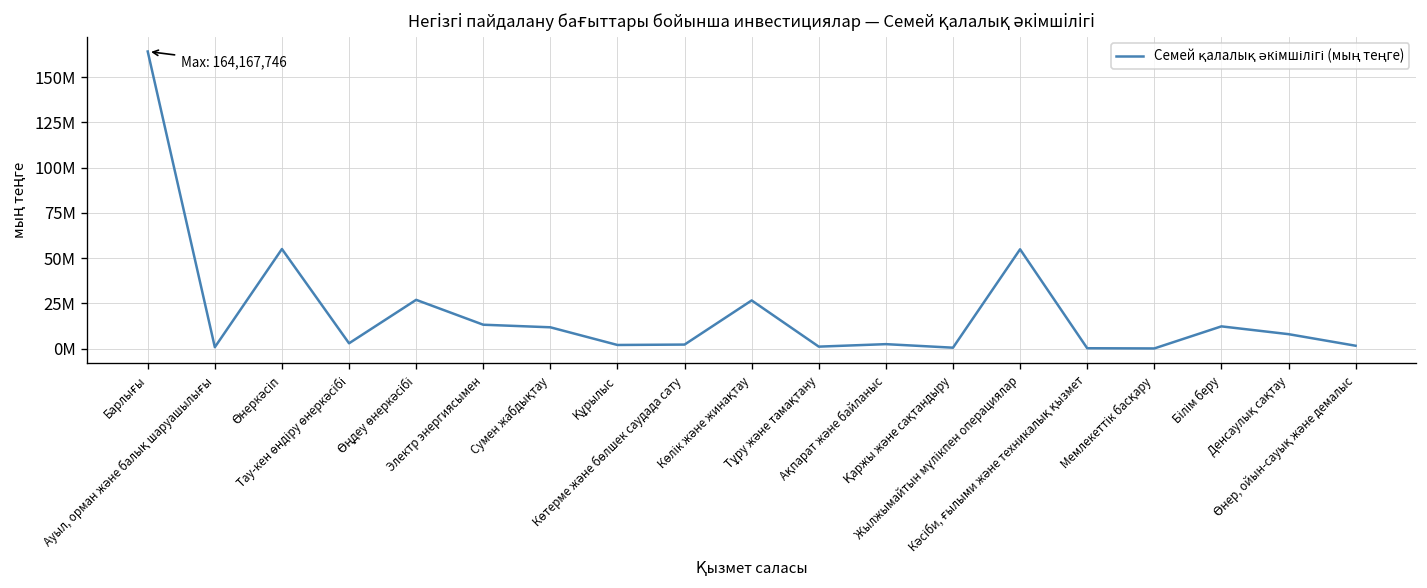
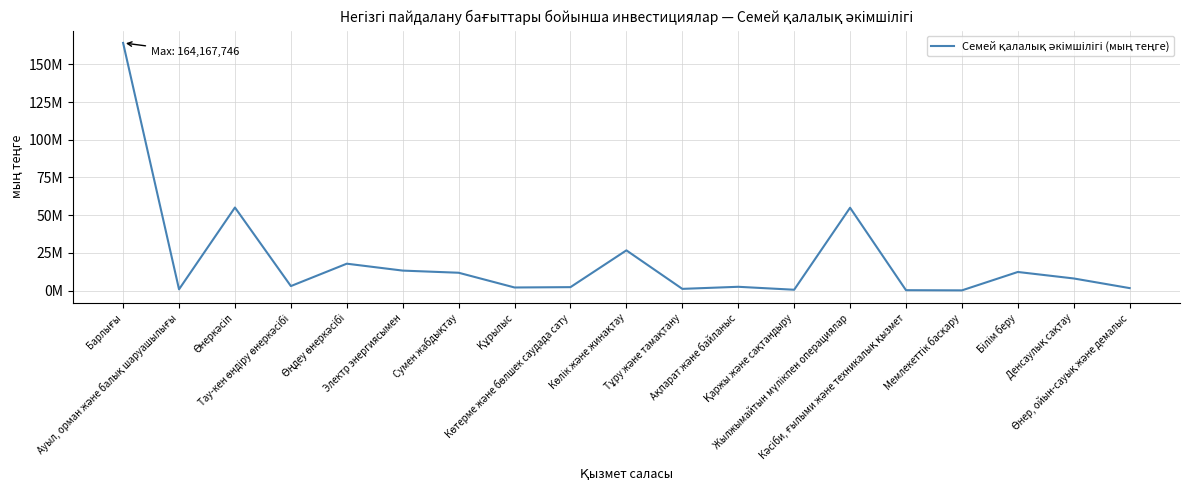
Өңдеу өнеркәсібі: 27000000 -> 18000000
